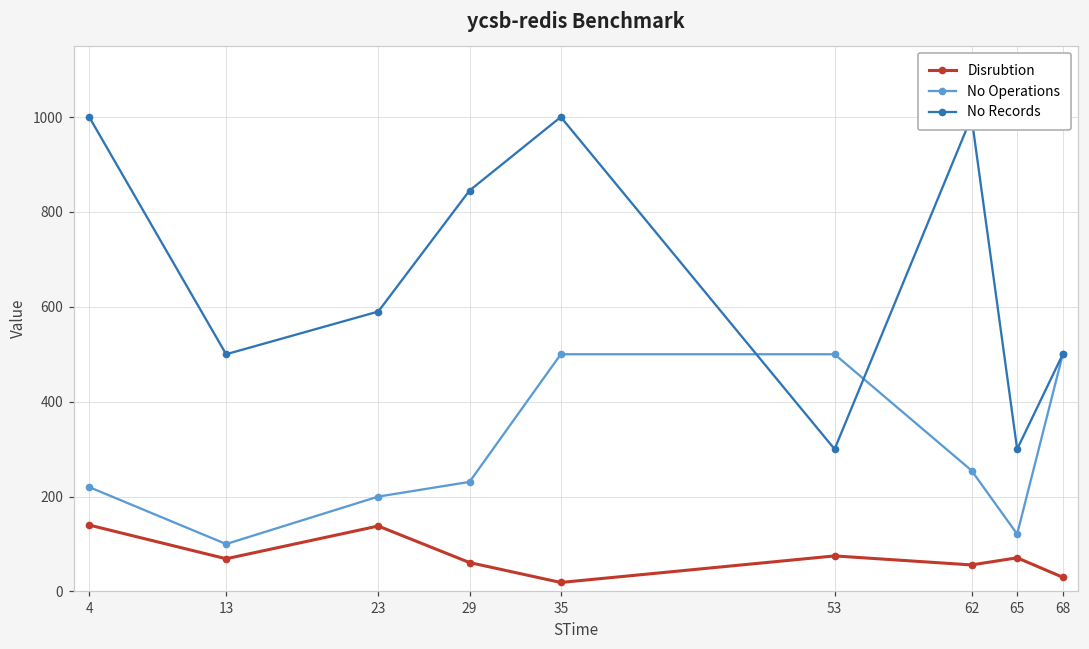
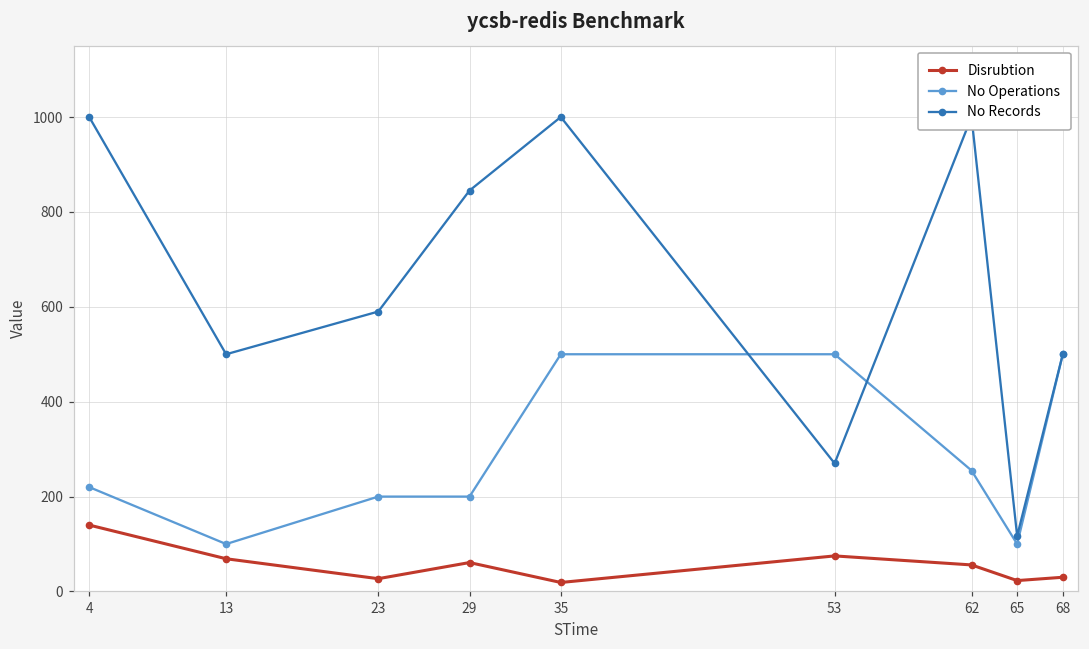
Disrubtion, 23: 140 -> 30
No Operations, 29: 230 -> 200
No Records, 53: 300 -> 270
Disrubtion, 65: 70 -> 20
No Operations, 65: 120 -> 100
No Records, 65: 300 -> 120
